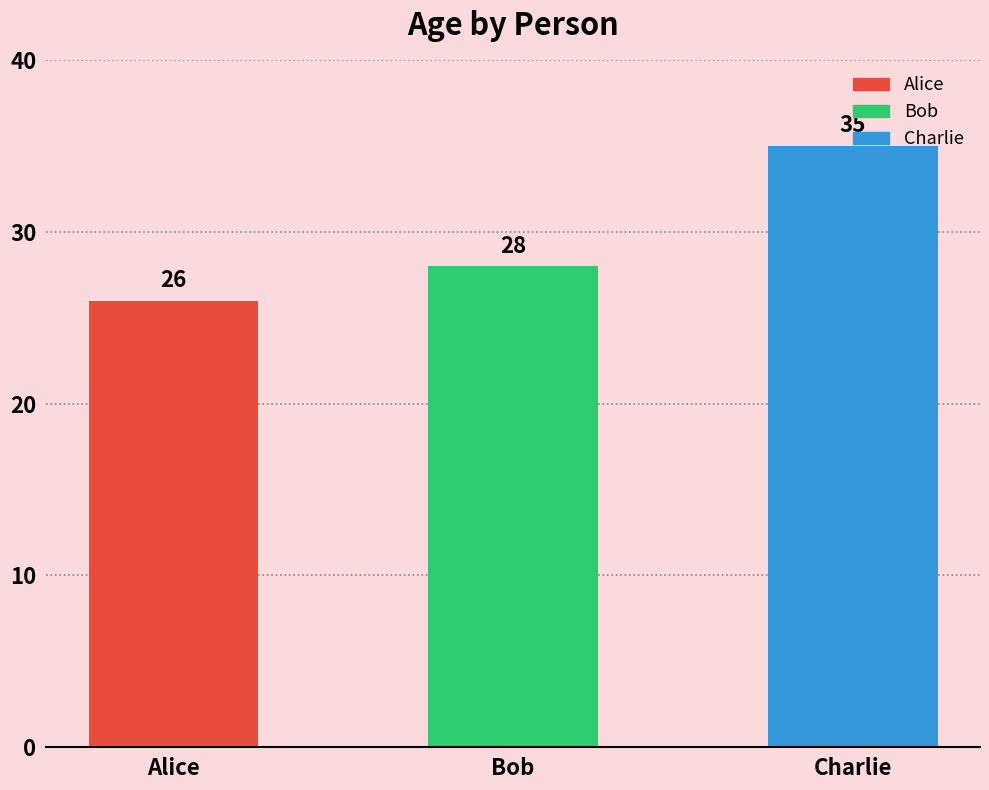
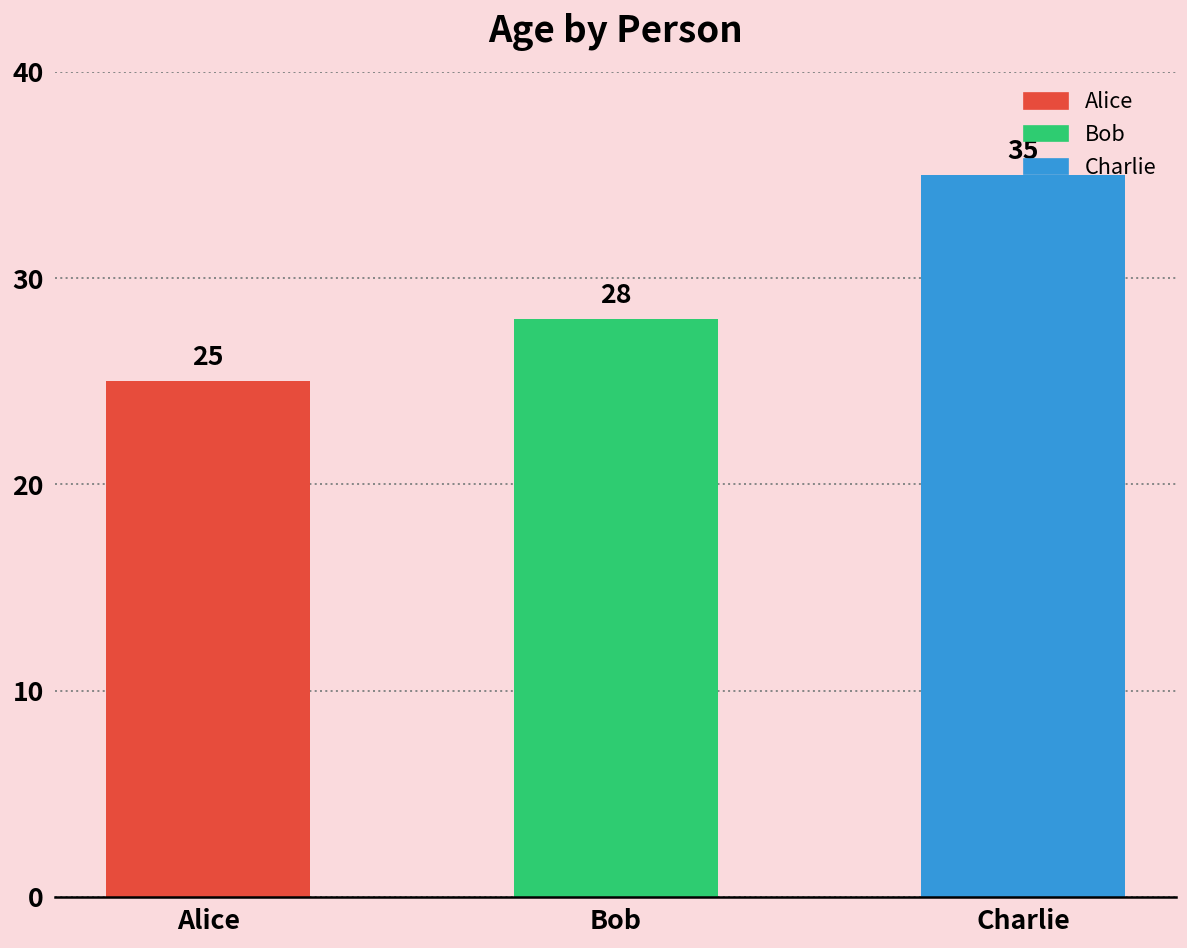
Alice: 26 -> 25
